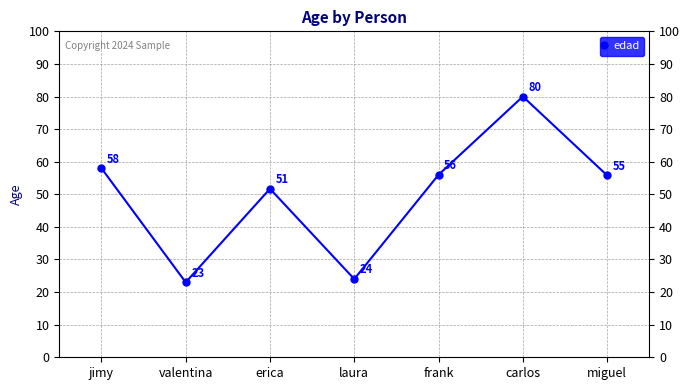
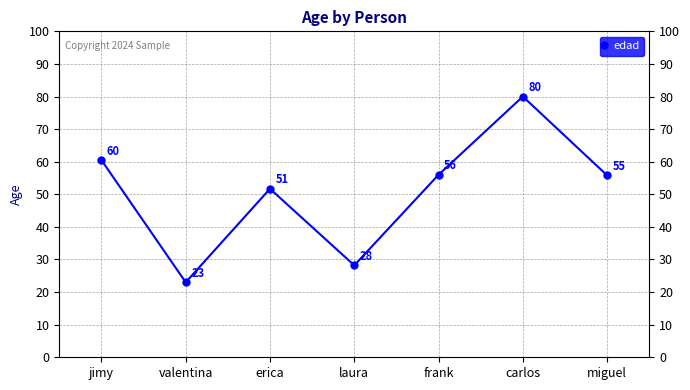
jimy: 58 -> 60
laura: 24 -> 28
